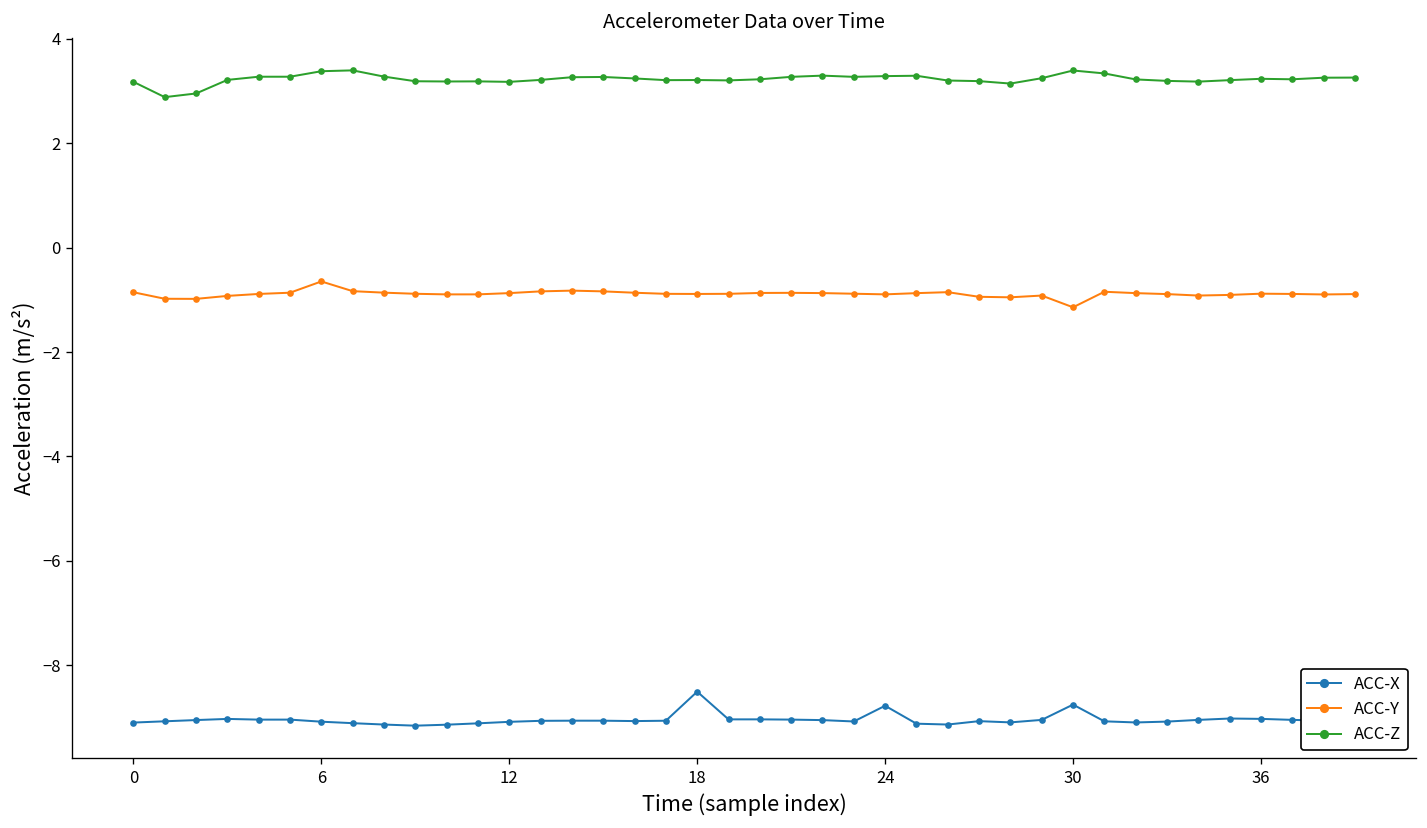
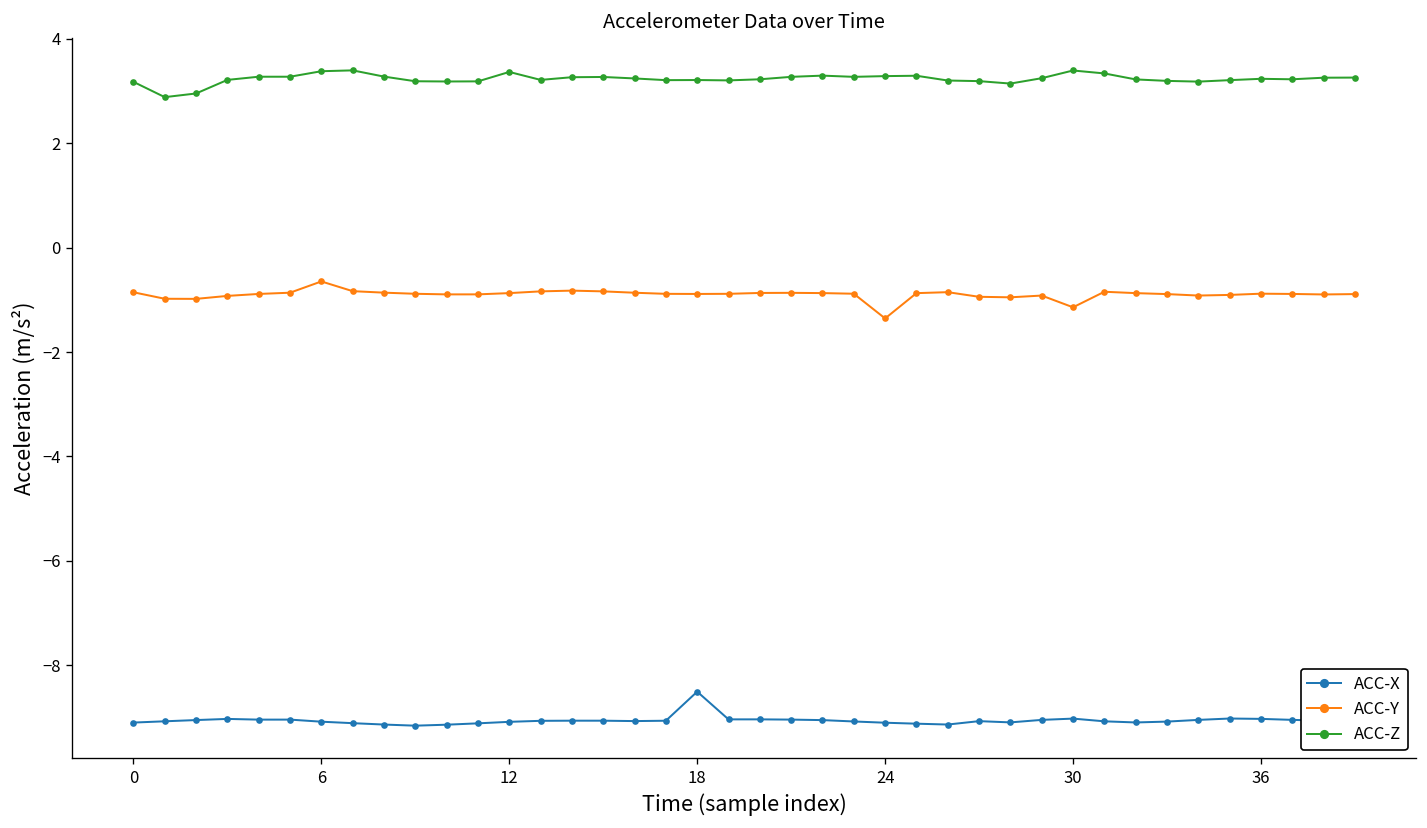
ACC-Z, 12: 3.2 -> 3.4
ACC-X, 24: -8.8 -> -9.1
ACC-Y, 24: -0.9 -> -1.4
ACC-X, 30: -8.8 -> -9.0
